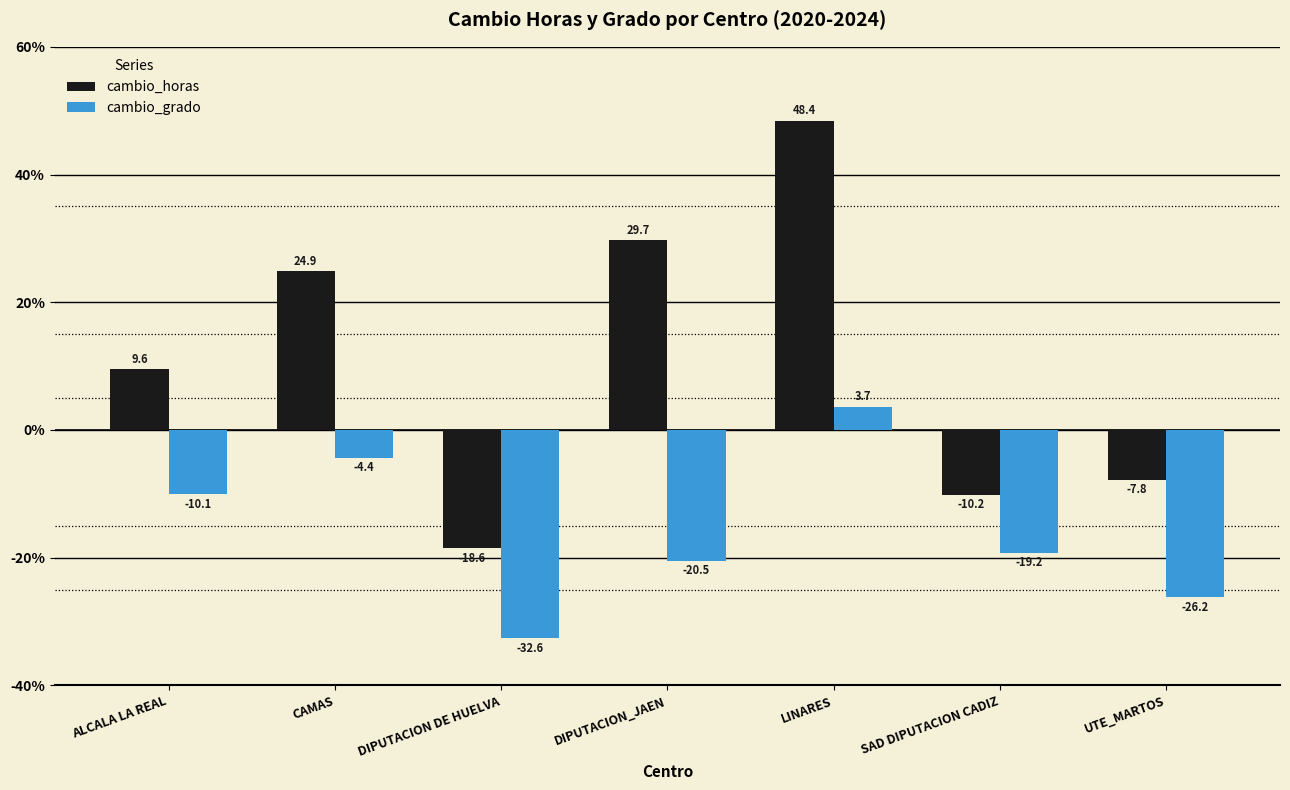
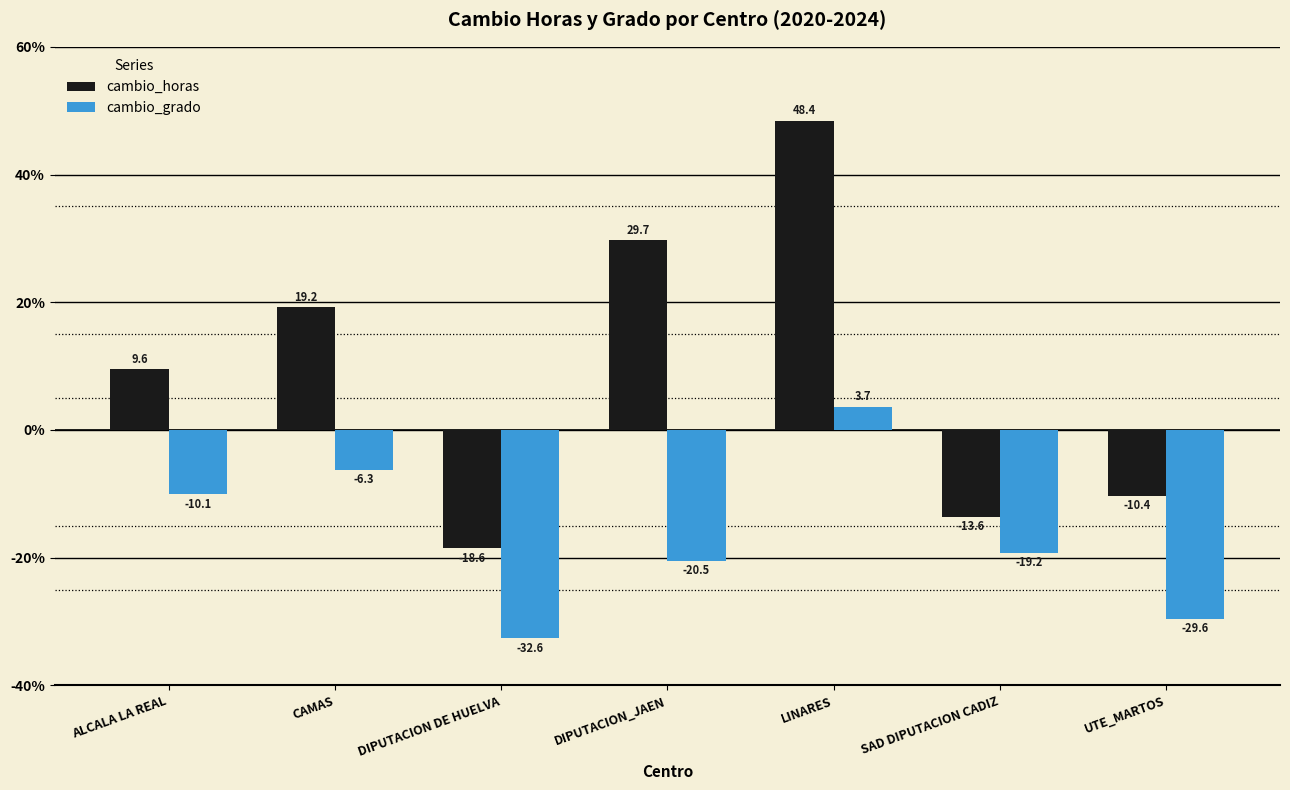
cambio_horas, CAMAS: 24.9 -> 19.2
cambio_grado, CAMAS: -4.4 -> -6.3
cambio_horas, SAD DIPUTACION CADIZ: -10.2 -> -13.6
cambio_horas, UTE_MARTOS: -7.8 -> -10.4
cambio_grado, UTE_MARTOS: -26.2 -> -29.6
